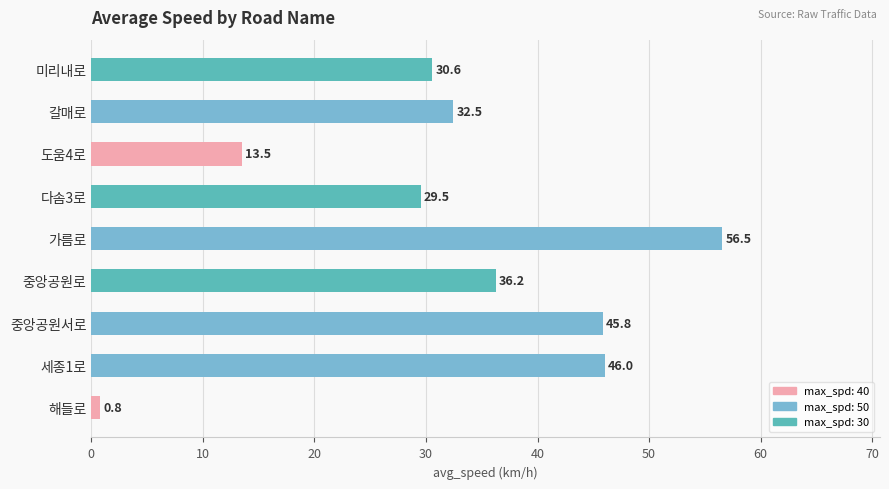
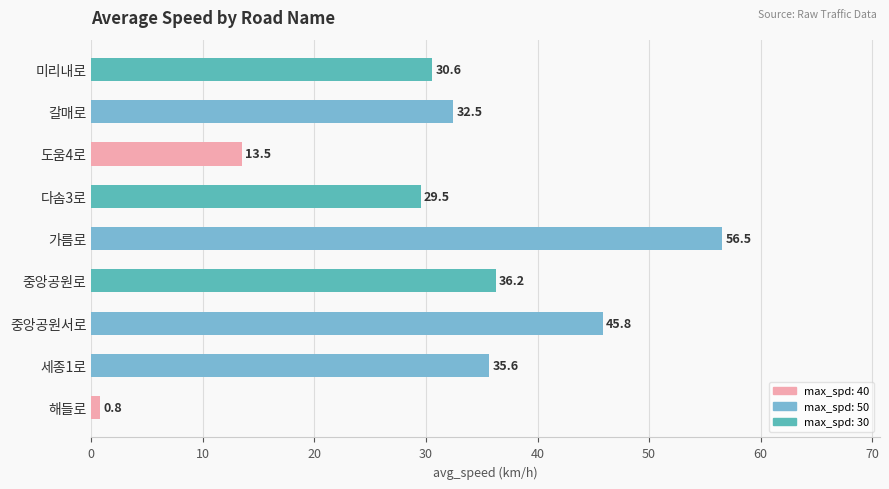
세종1로: 46.0 -> 35.6
